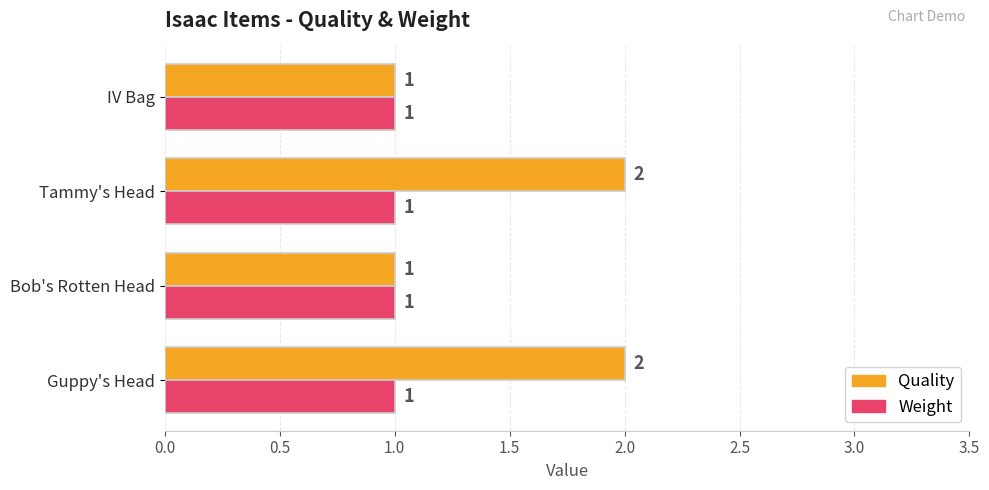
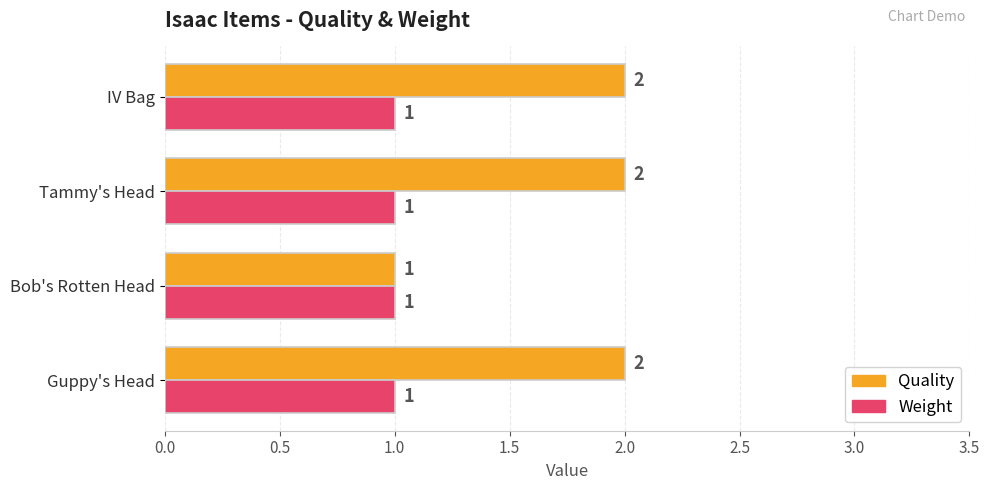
Quality, IV Bag: 1 -> 2
